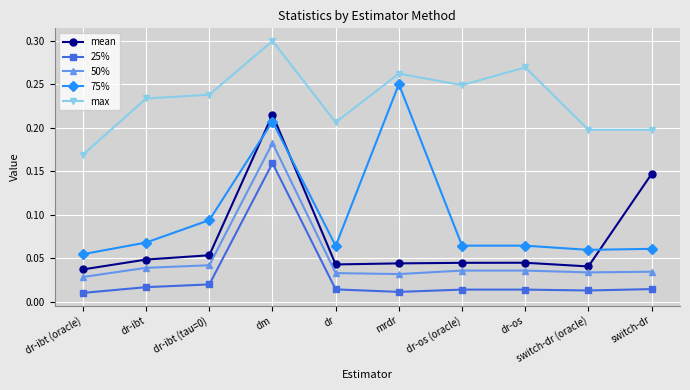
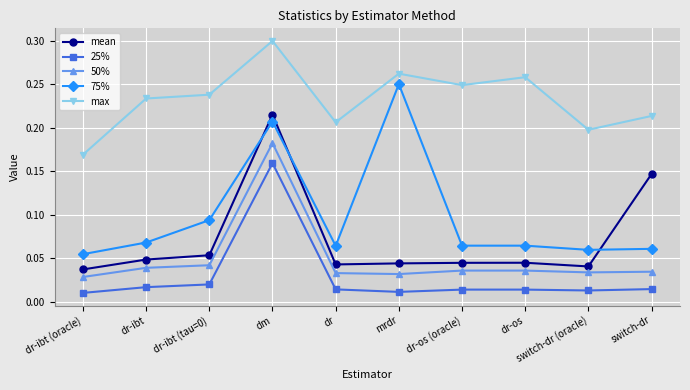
max, dr-os: 0.27 -> 0.26
max, switch-dr: 0.20 -> 0.21
